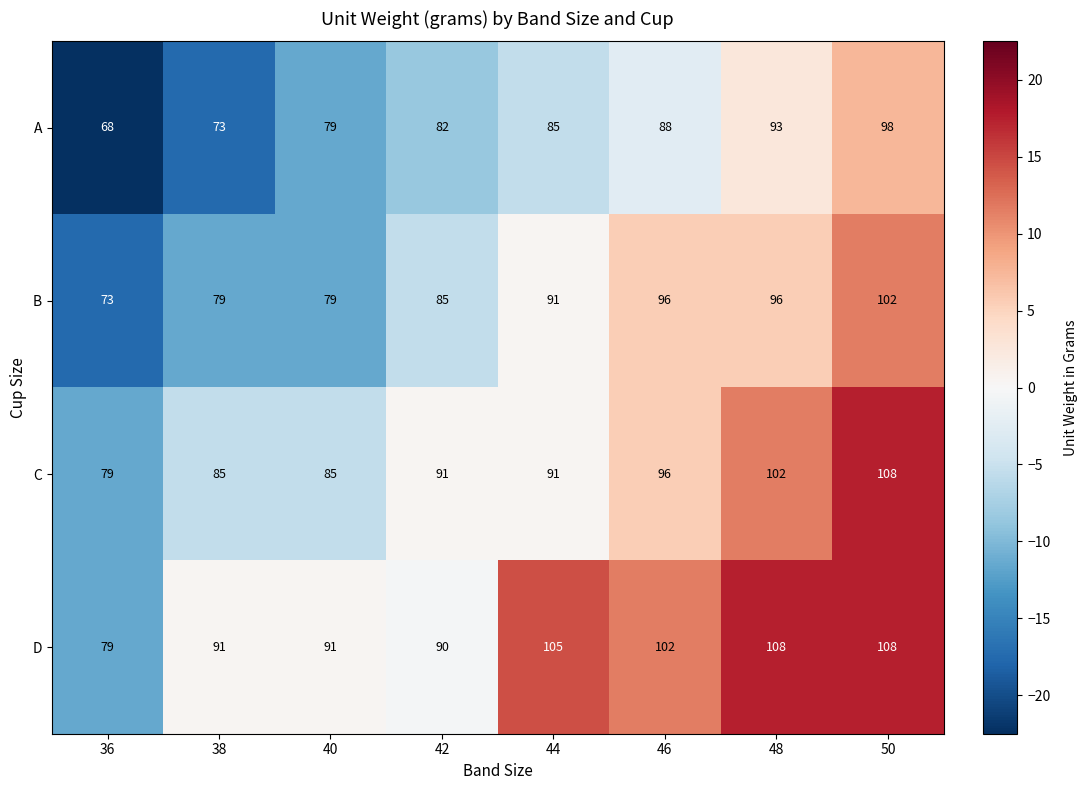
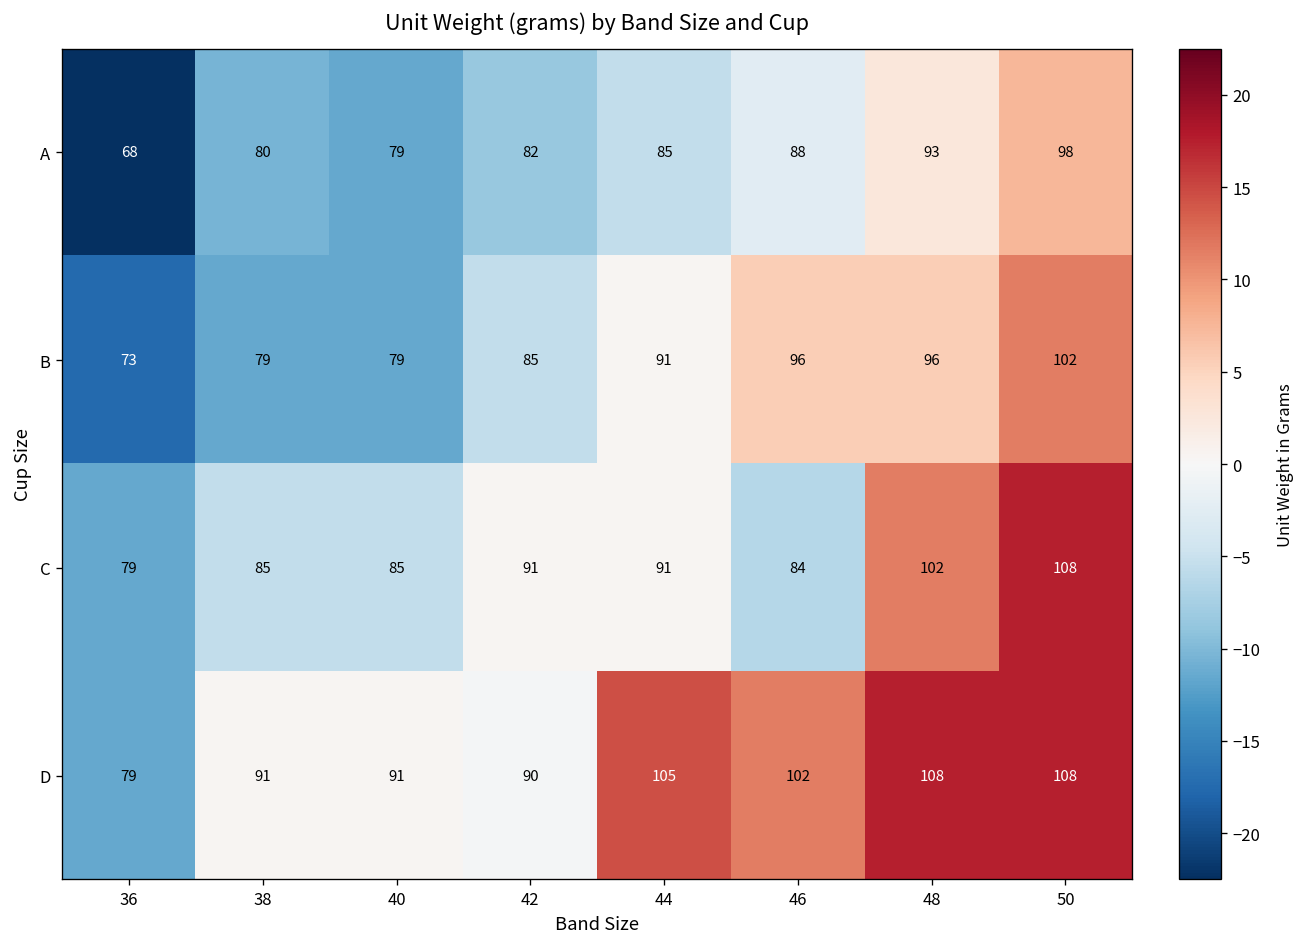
A, 38: 73 -> 80
C, 46: 96 -> 84
